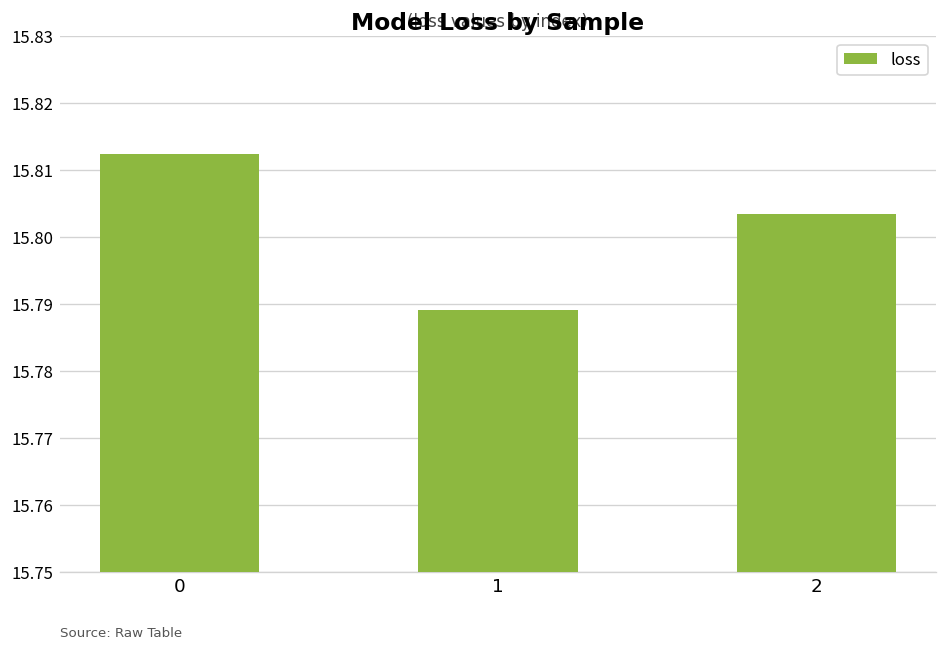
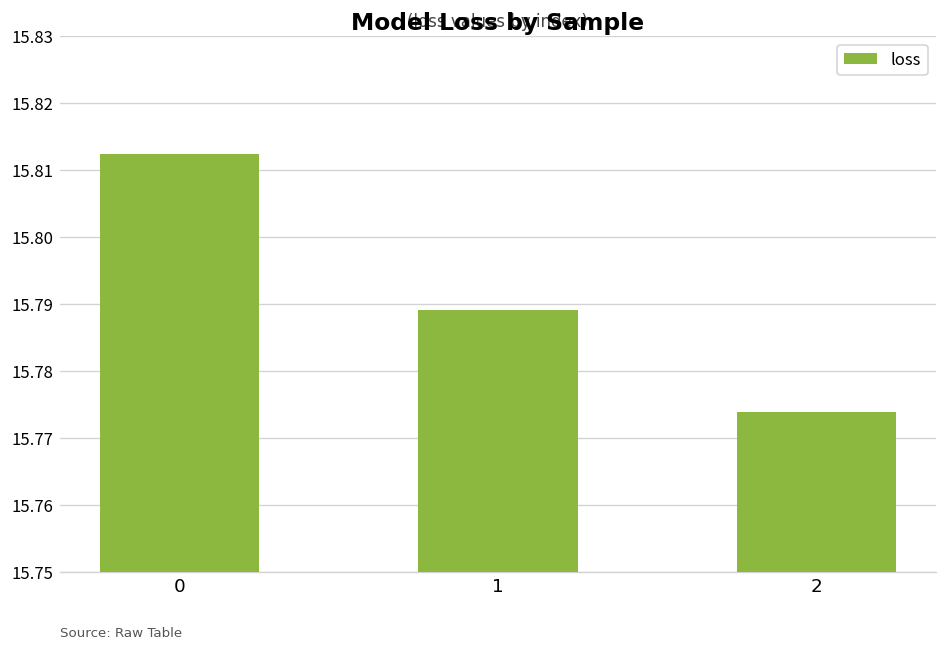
2: 15.803 -> 15.774
